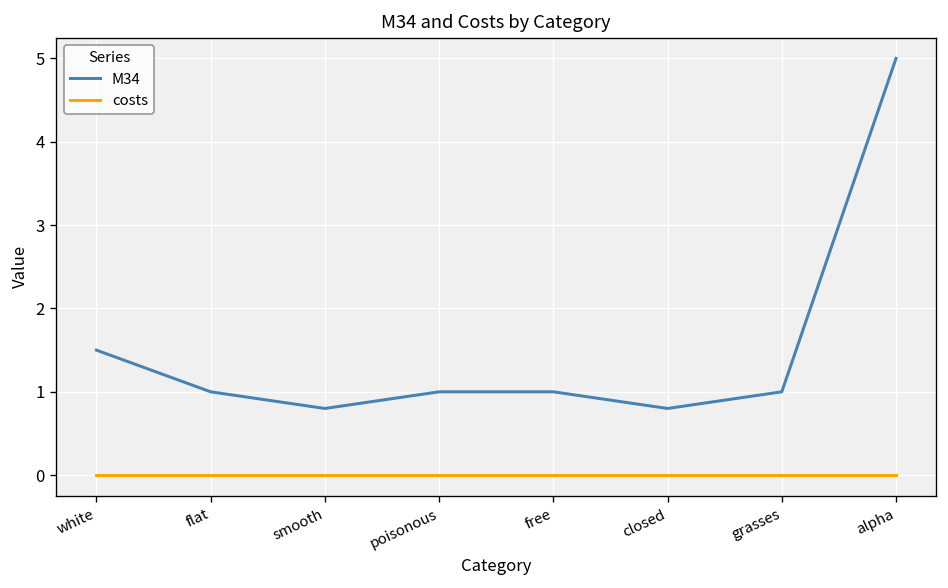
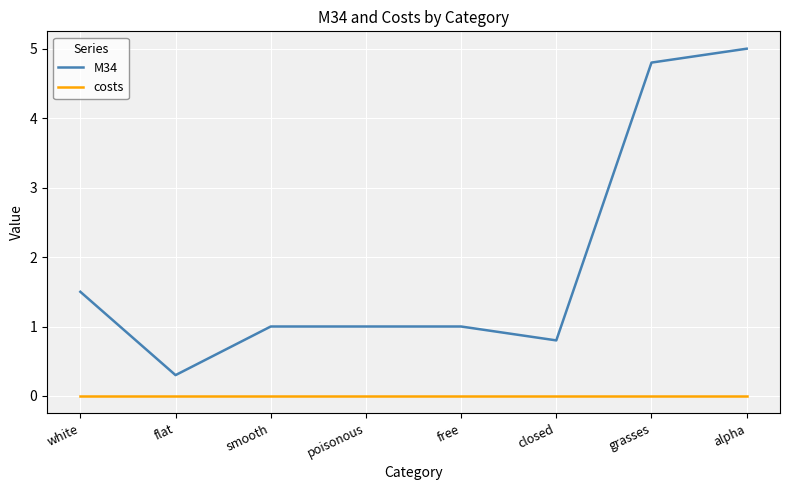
M34, flat: 1.0 -> 0.3
M34, smooth: 0.8 -> 1.0
M34, grasses: 1.0 -> 4.8
